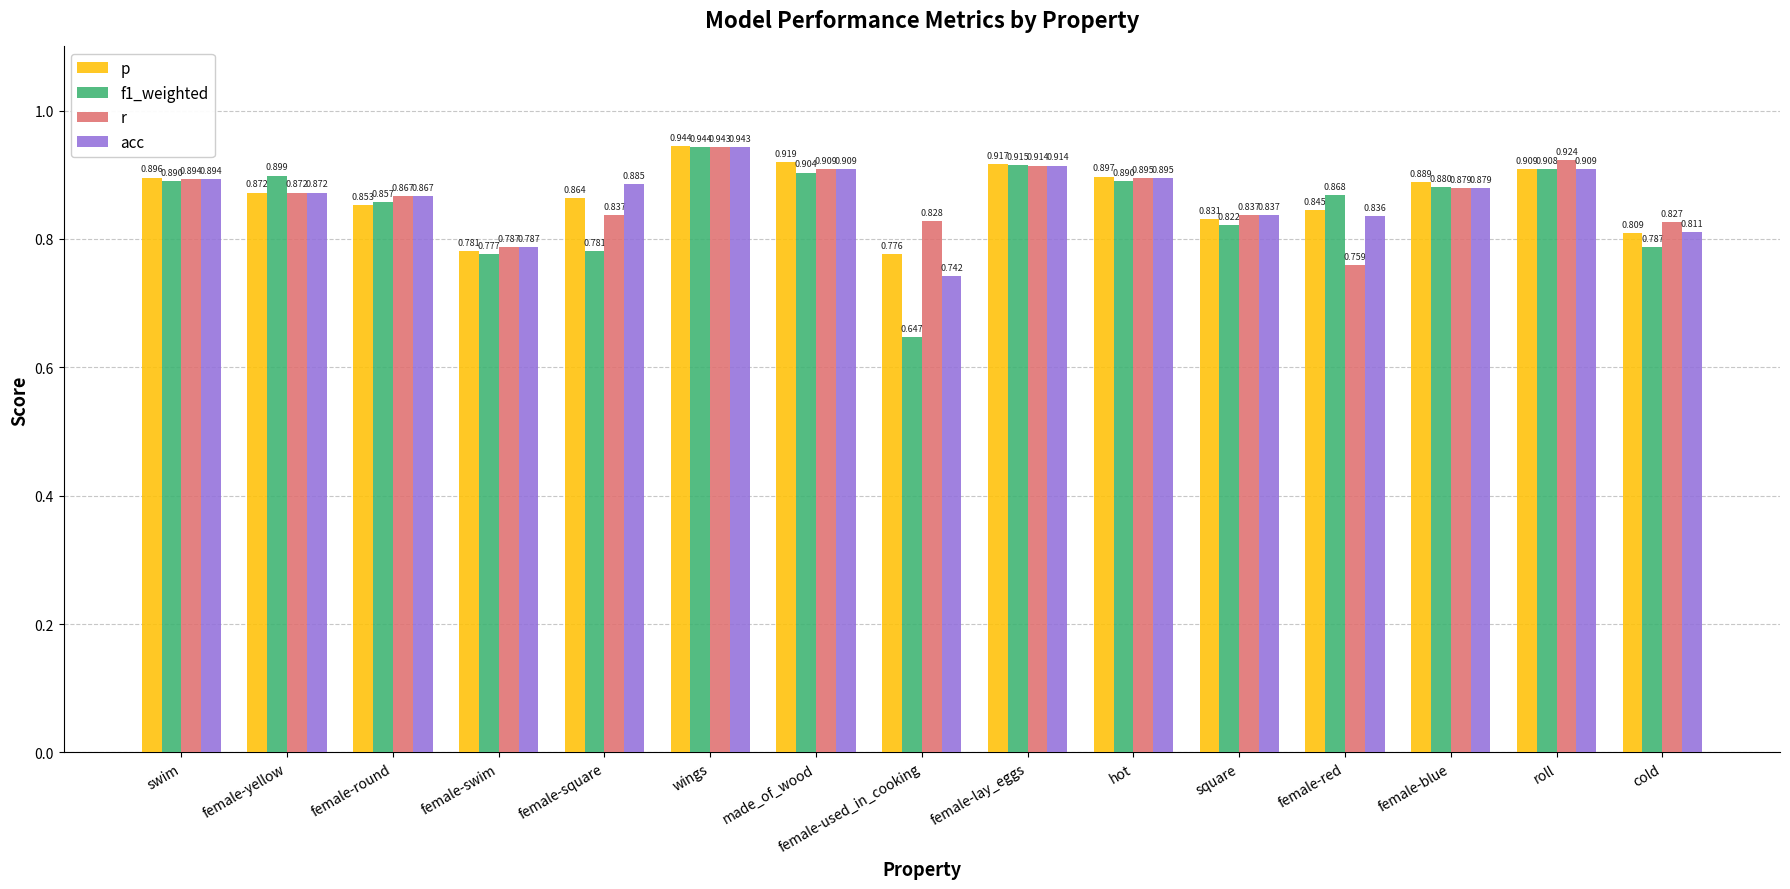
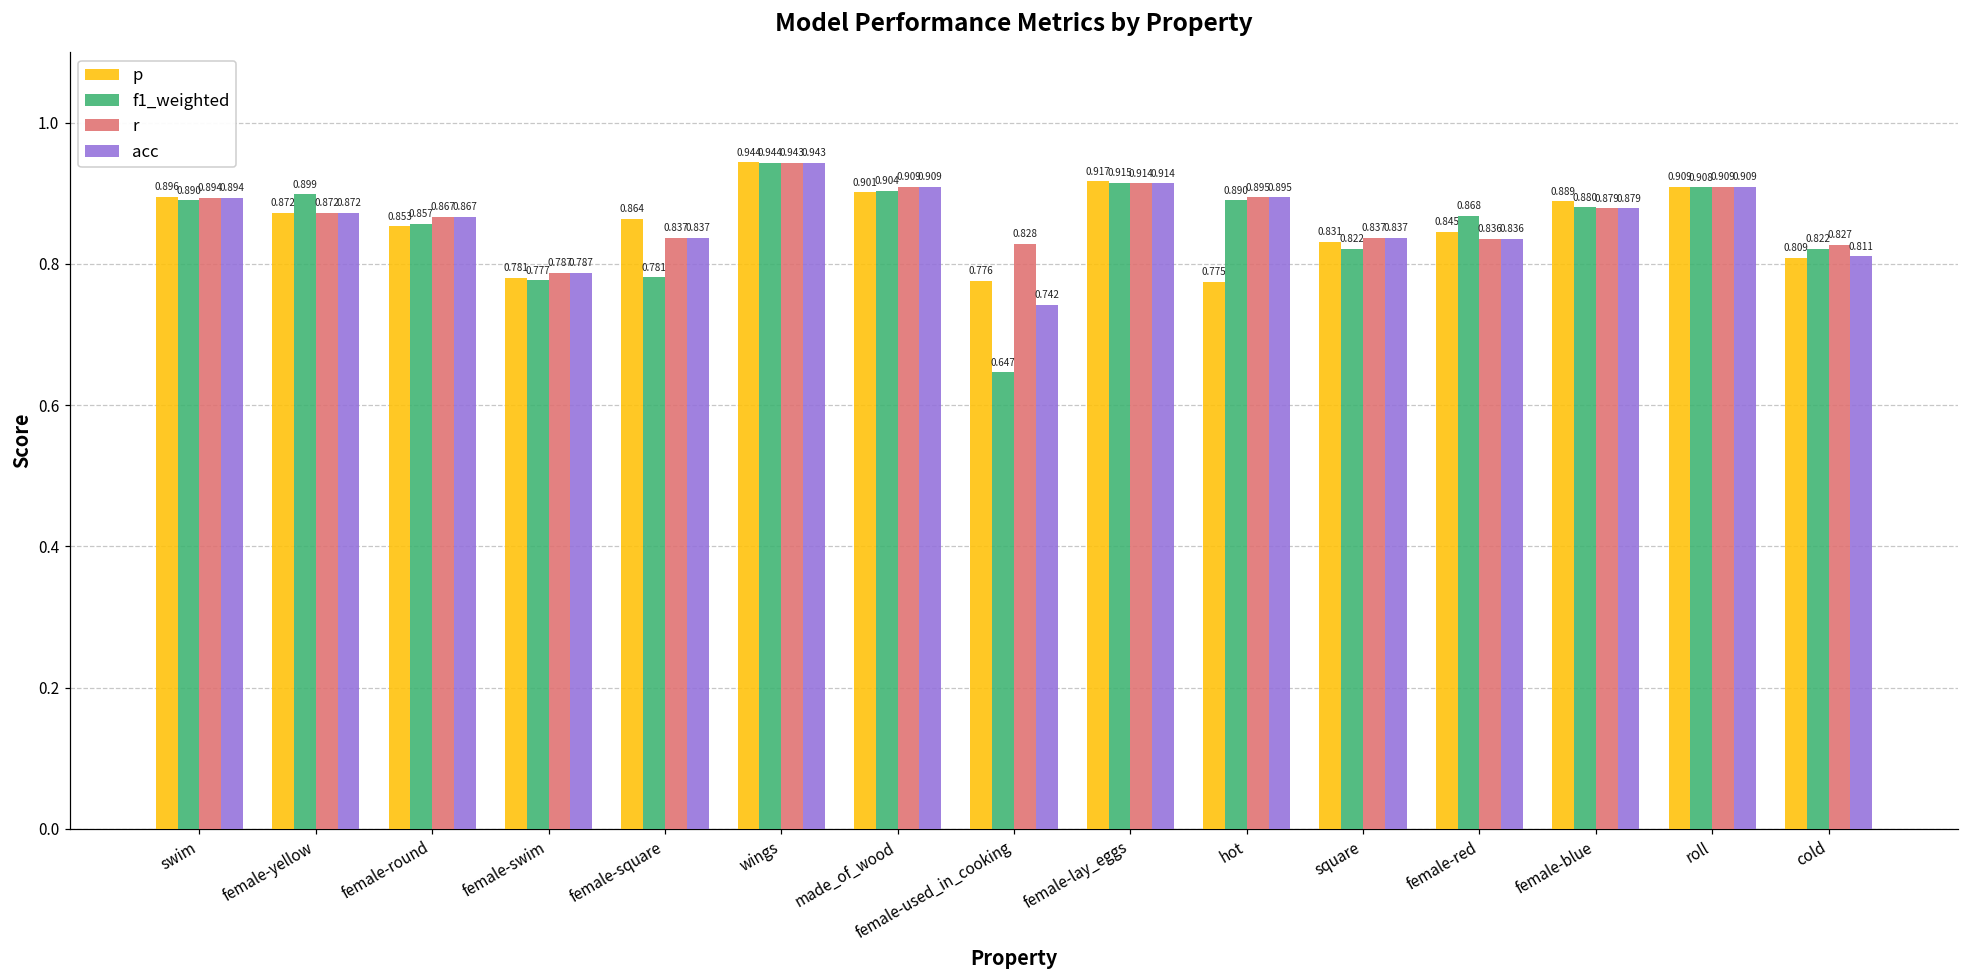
acc, female-square: 0.885 -> 0.837
p, made_of_wood: 0.919 -> 0.901
p, hot: 0.897 -> 0.775
r, female-red: 0.759 -> 0.836
r, roll: 0.924 -> 0.909
f1_weighted, cold: 0.787 -> 0.822
